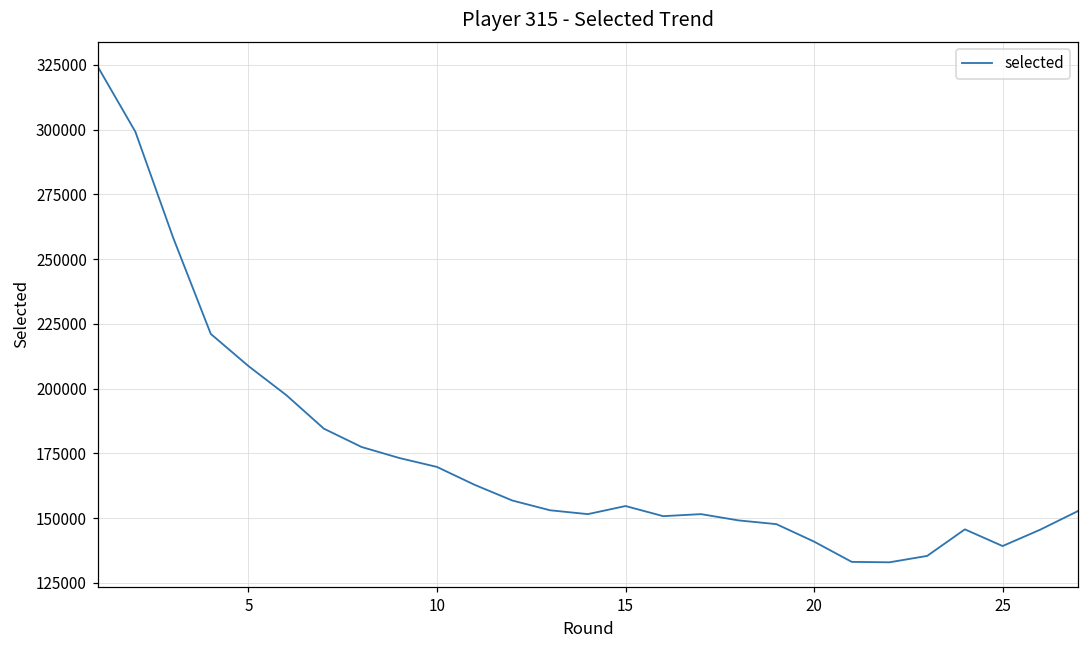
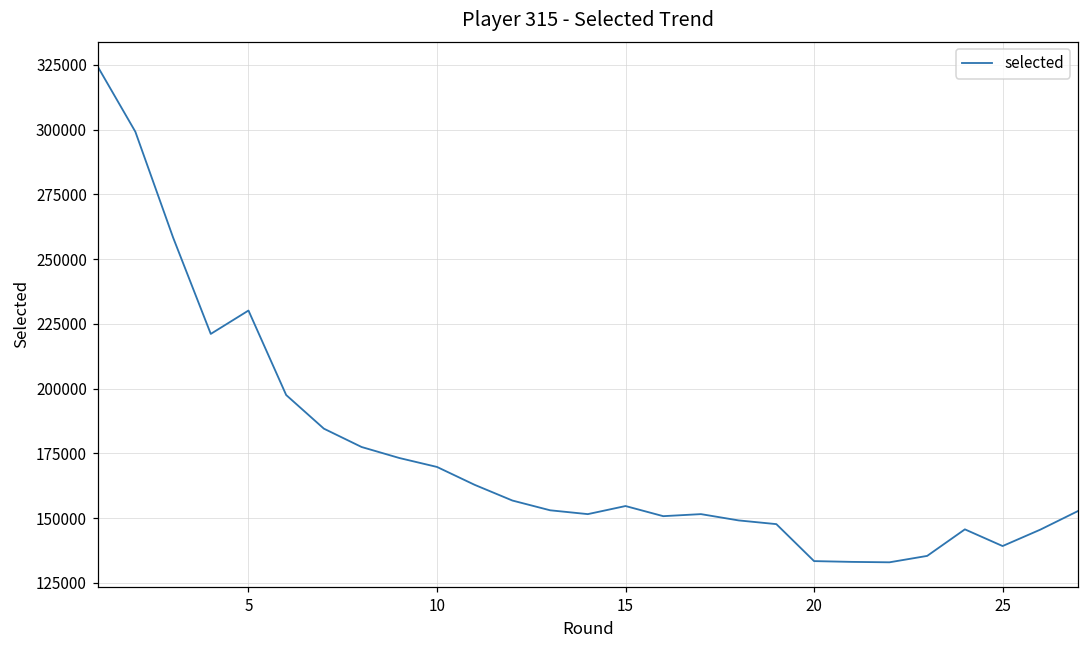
5: 209000 -> 230000
20: 141000 -> 133000
